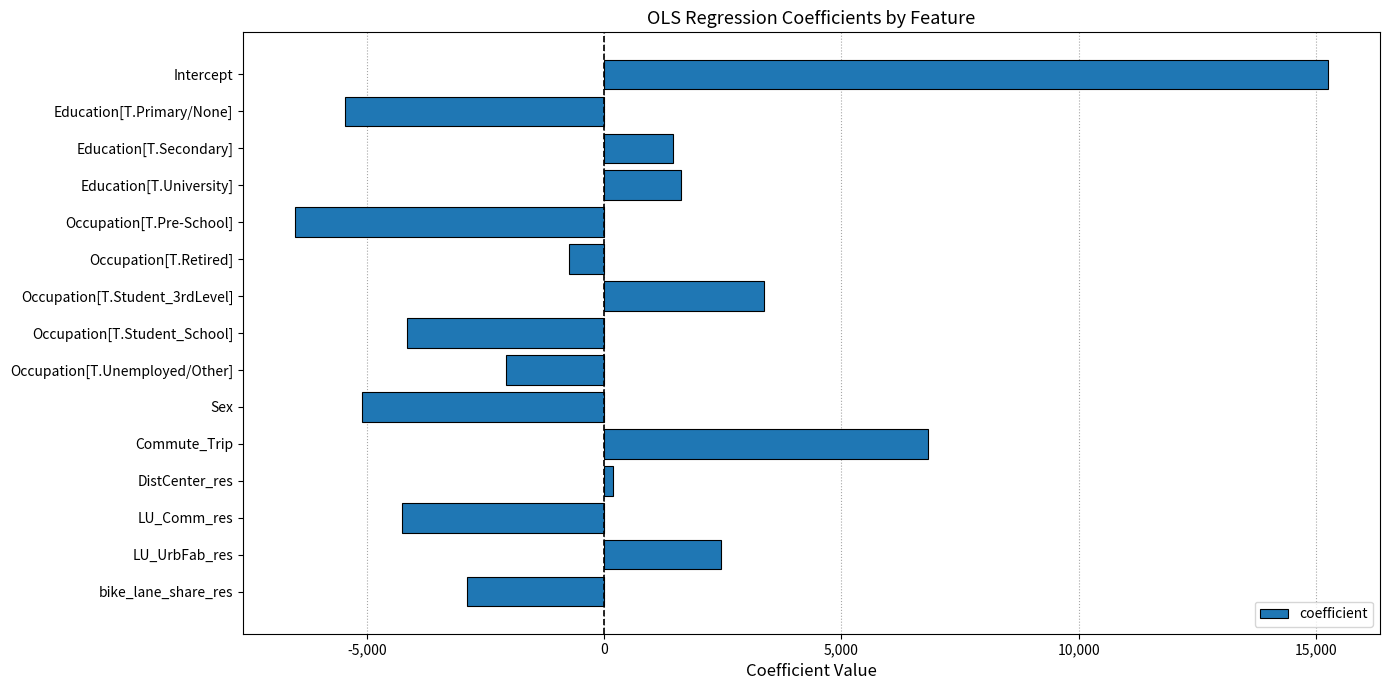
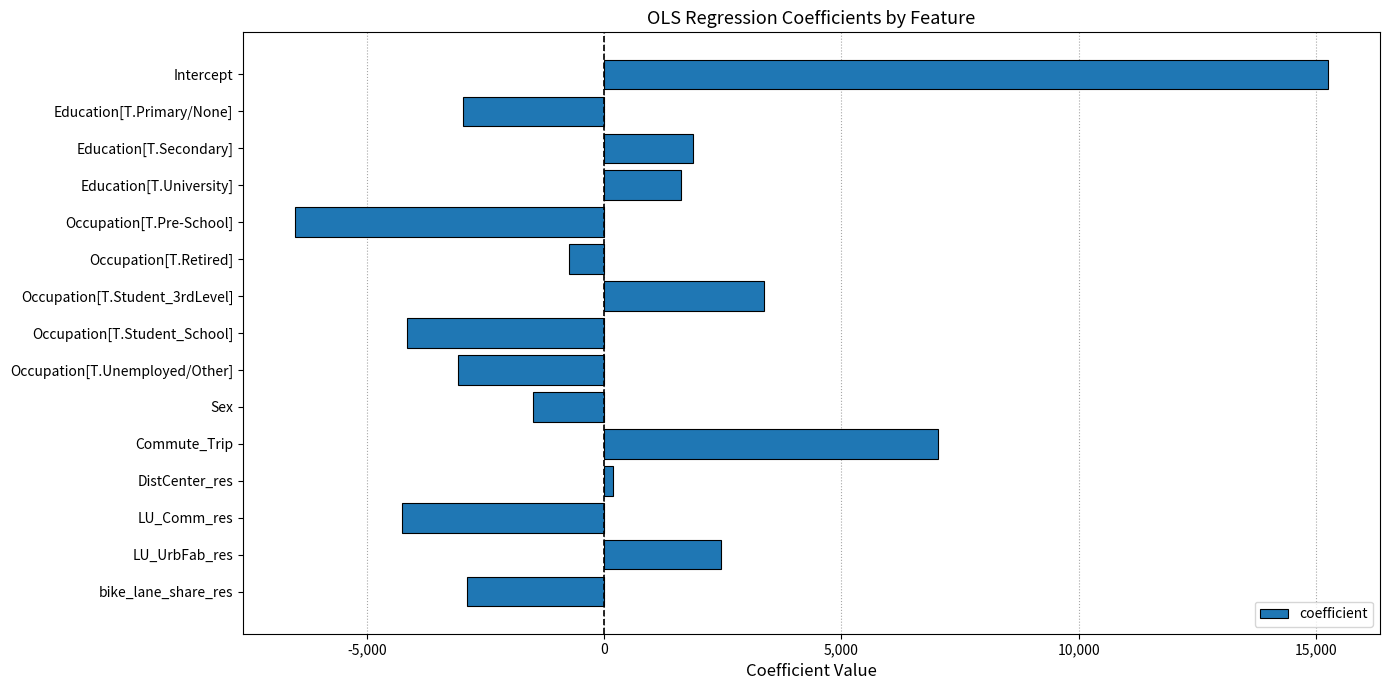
Education[T.Primary/None]: -5,500 -> -3,000
Education[T.Secondary]: 1,500 -> 1,900
Occupation[T.Unemployed/Other]: -2,100 -> -3,100
Sex: -5,100 -> -1,500
Commute_Trip: 6,800 -> 7,000
